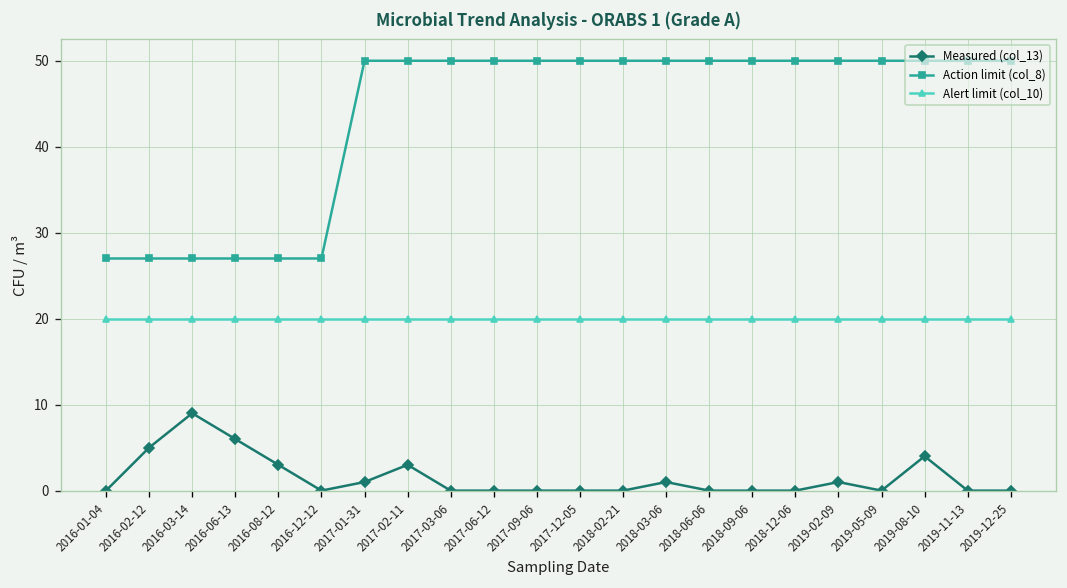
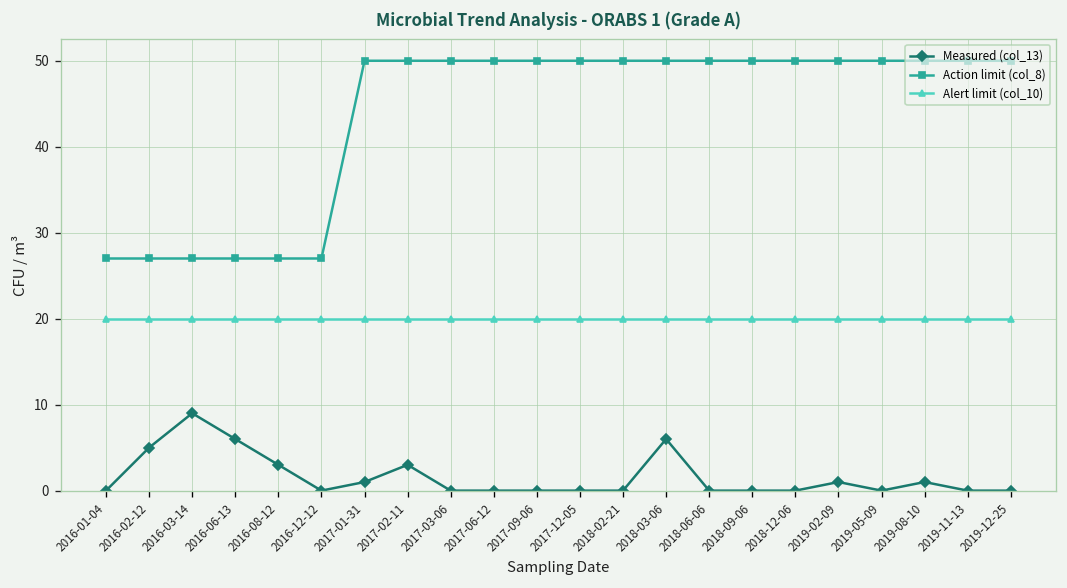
Measured (col_13), 2018-03-06: 1 -> 6
Measured (col_13), 2019-08-10: 4 -> 1
